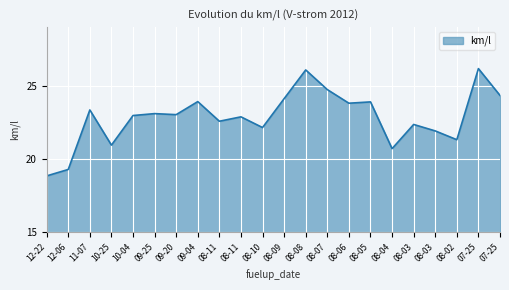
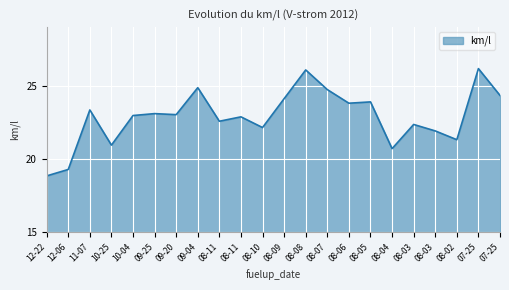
09-04: 23.9 -> 24.9
